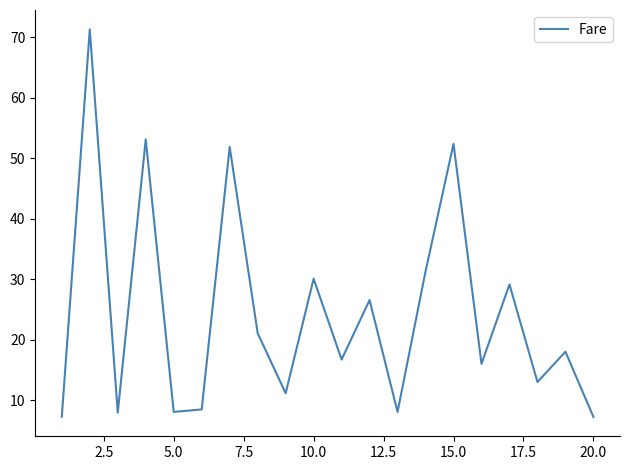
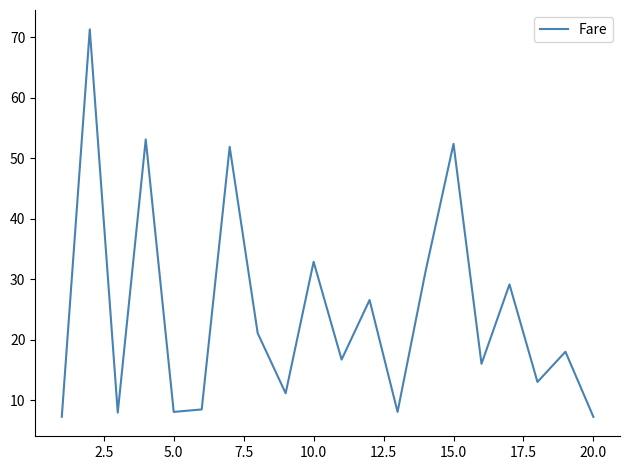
10.0: 30 -> 33
